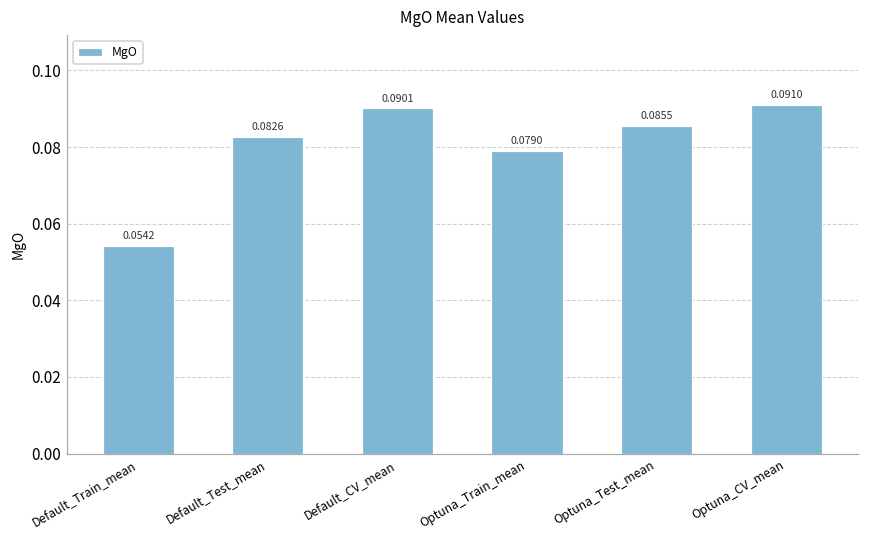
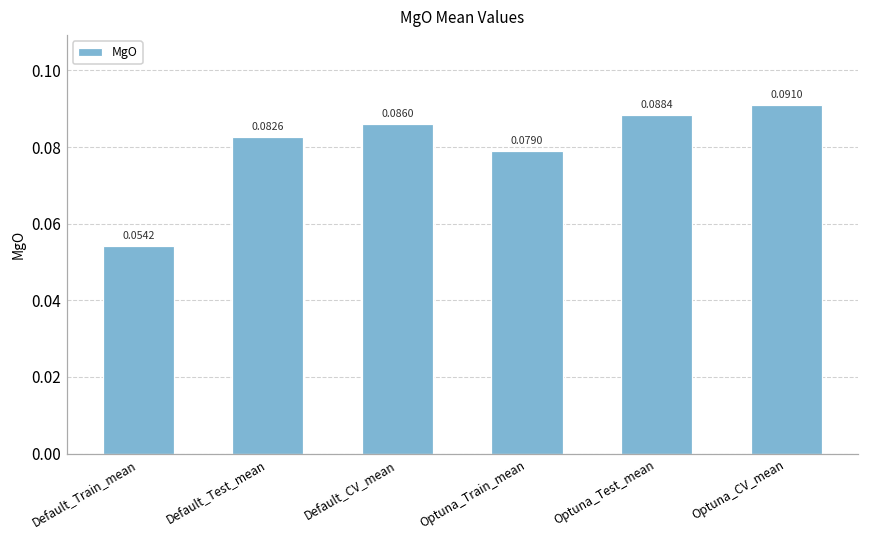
Default_CV_mean: 0.0901 -> 0.0860
Optuna_Test_mean: 0.0855 -> 0.0884
